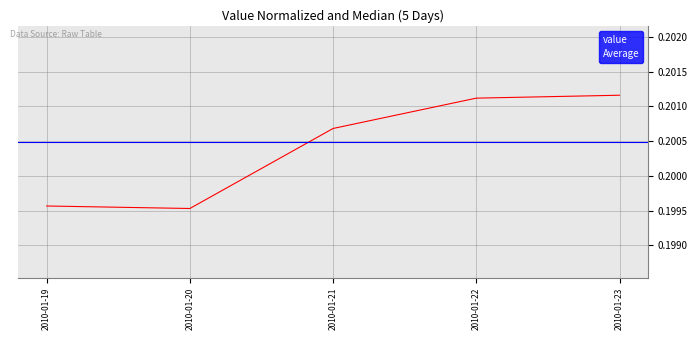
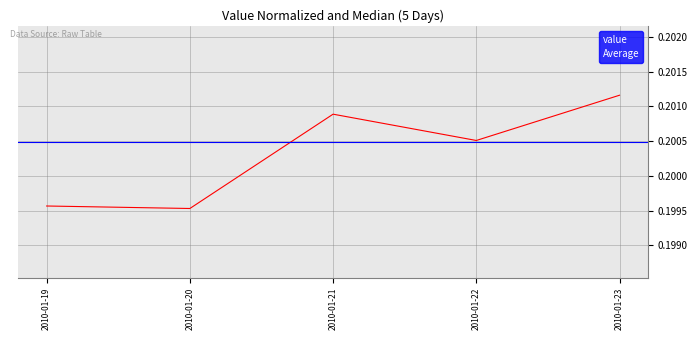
2010-01-21: 0.2007 -> 0.2009
2010-01-22: 0.2011 -> 0.2005
